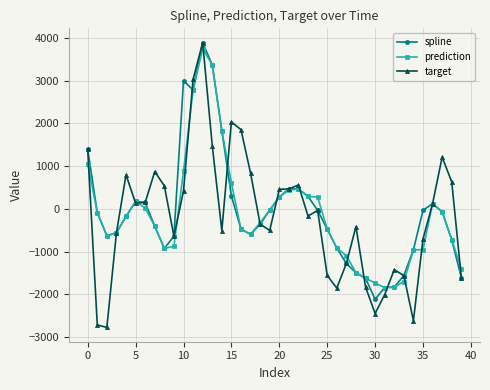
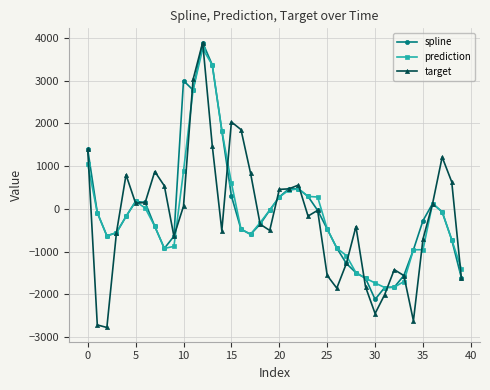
target, 10: 400 -> 100
spline, 35: 0 -> -300
